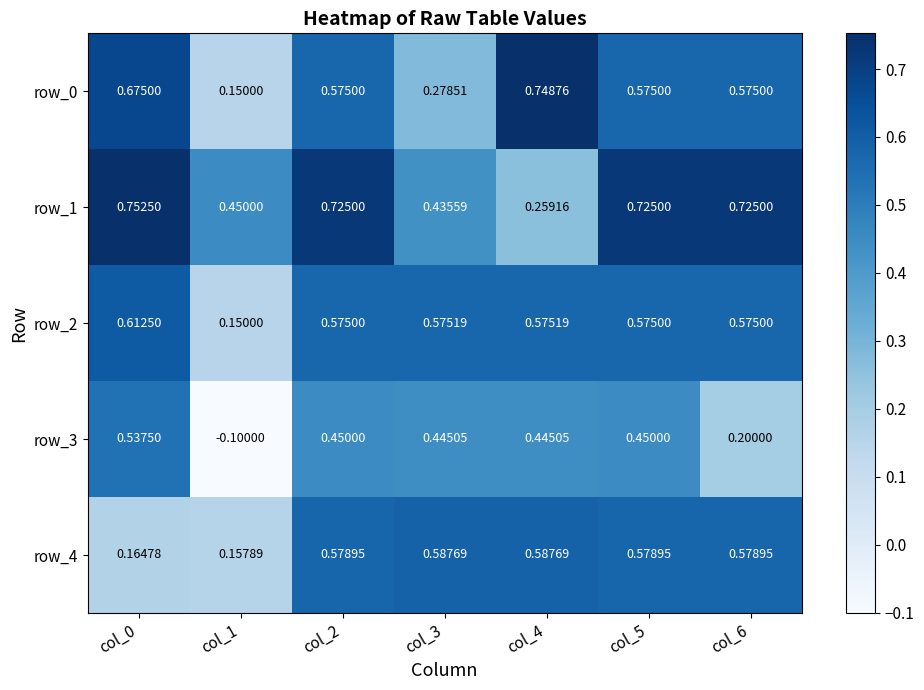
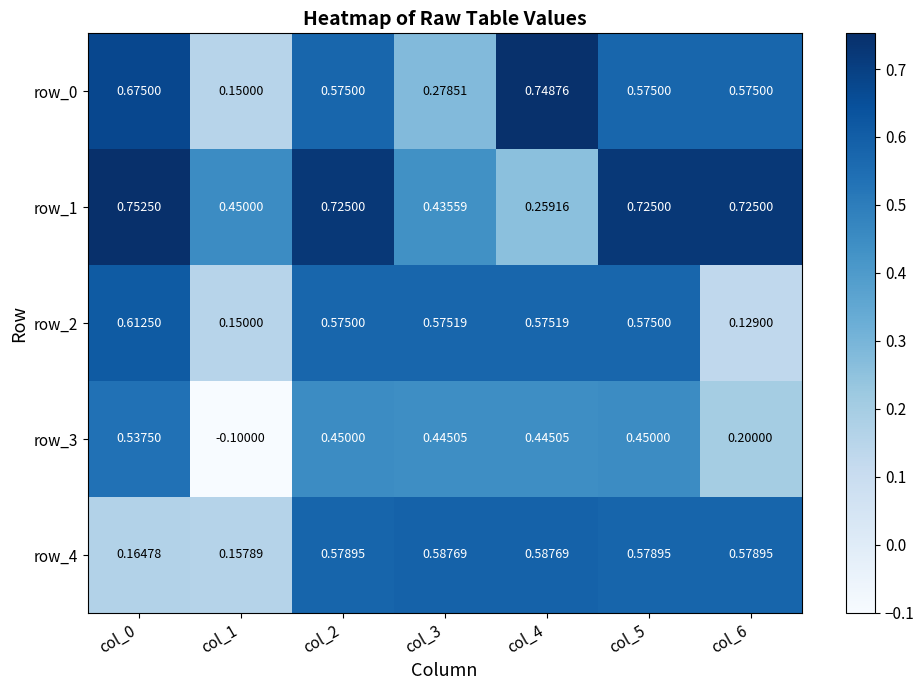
row_2, col_6: 0.57500 -> 0.12900
